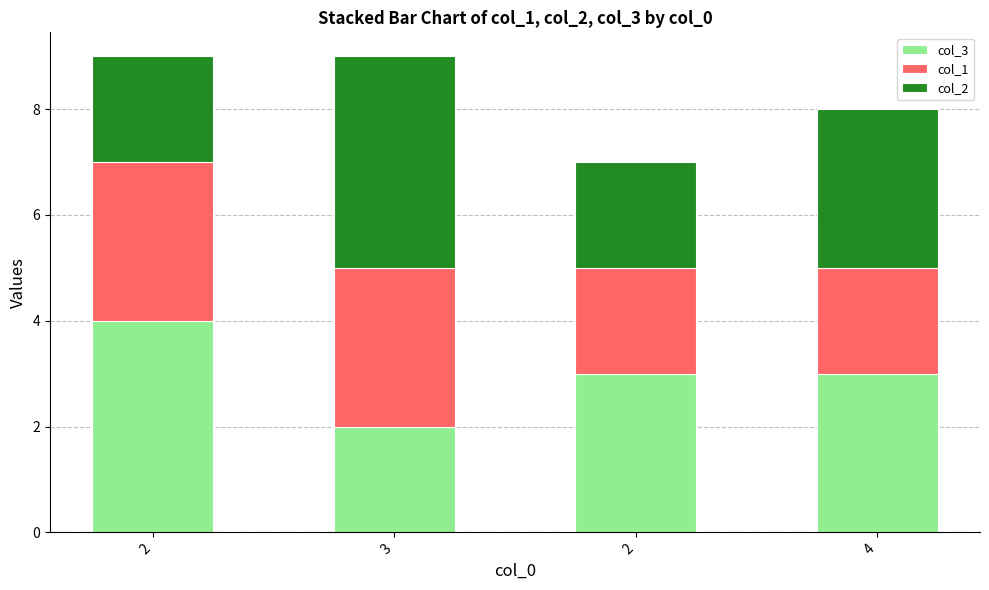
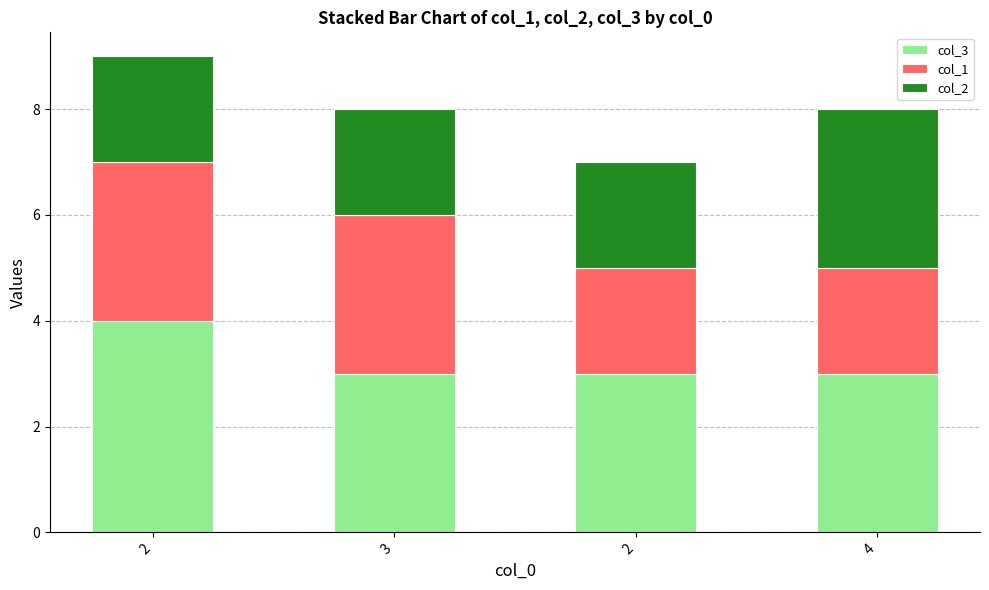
col_3, 3: 2 -> 3
col_2, 3: 4 -> 2
